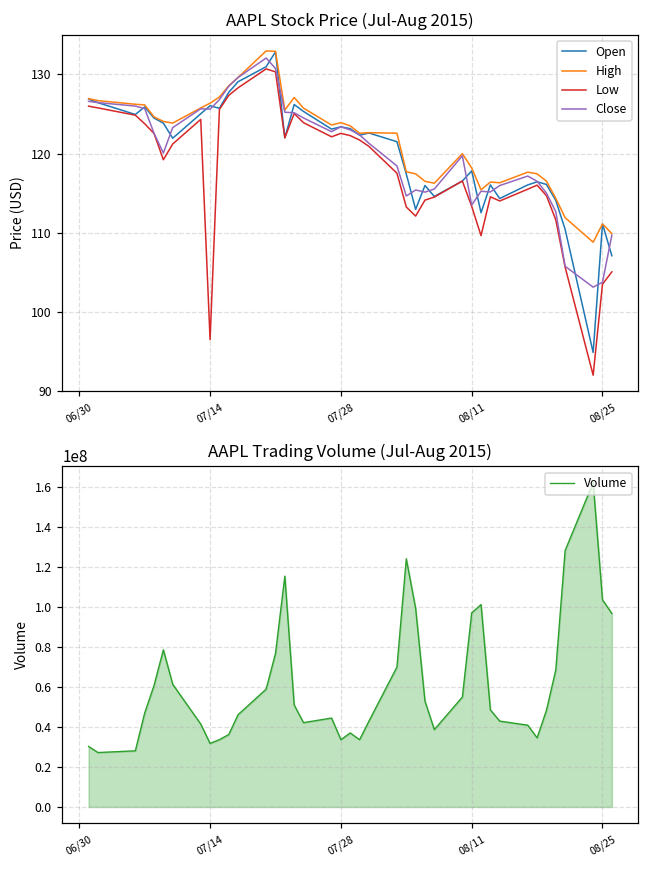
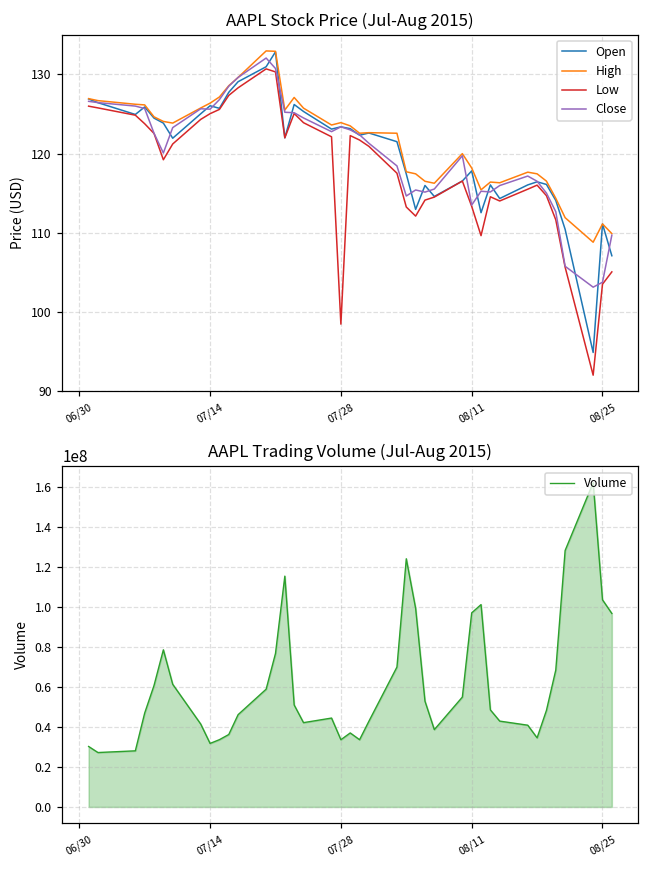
AAPL Stock Price (Jul-Aug 2015), Low, 07/14: 96 -> 125
AAPL Stock Price (Jul-Aug 2015), Low, 07/28: 123 -> 98
